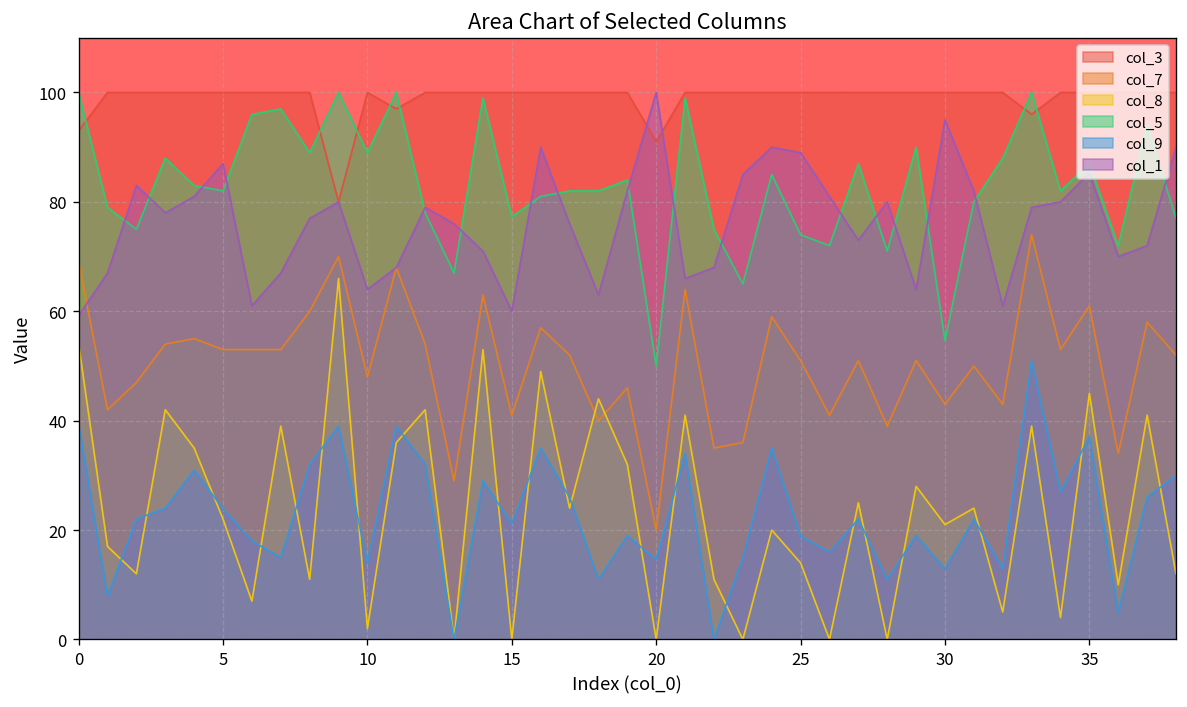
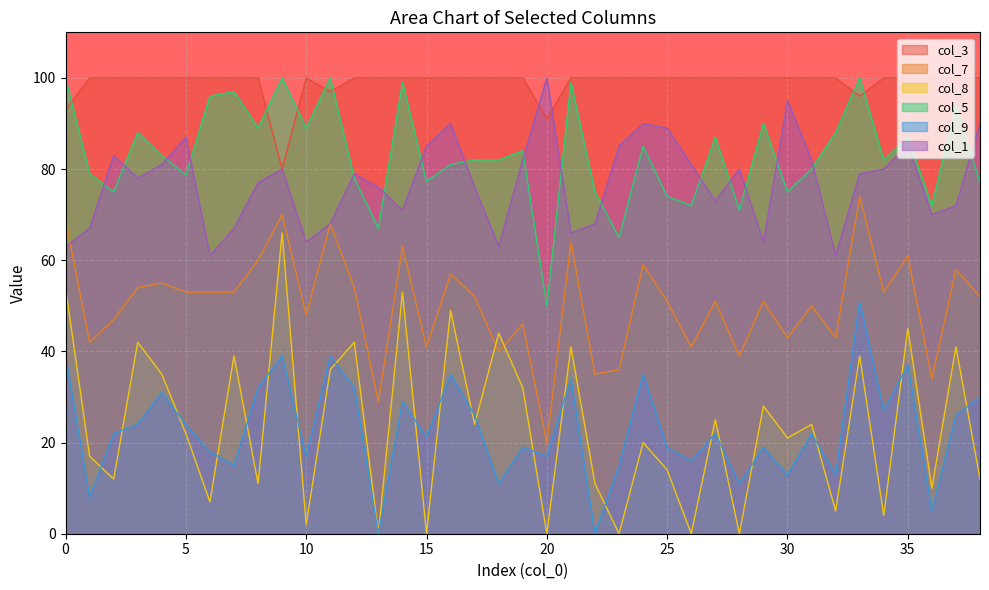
col_1, 0: 59 -> 63
col_5, 5: 82 -> 79
col_9, 10: 14 -> 17
col_1, 15: 60 -> 85
col_9, 20: 15 -> 17
col_5, 30: 55 -> 75
